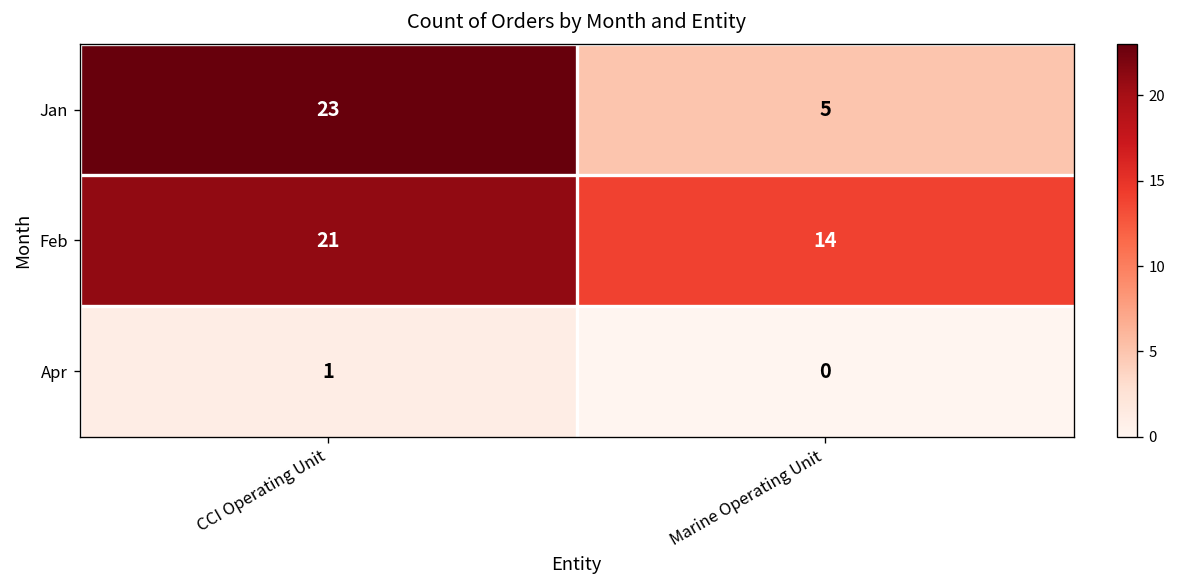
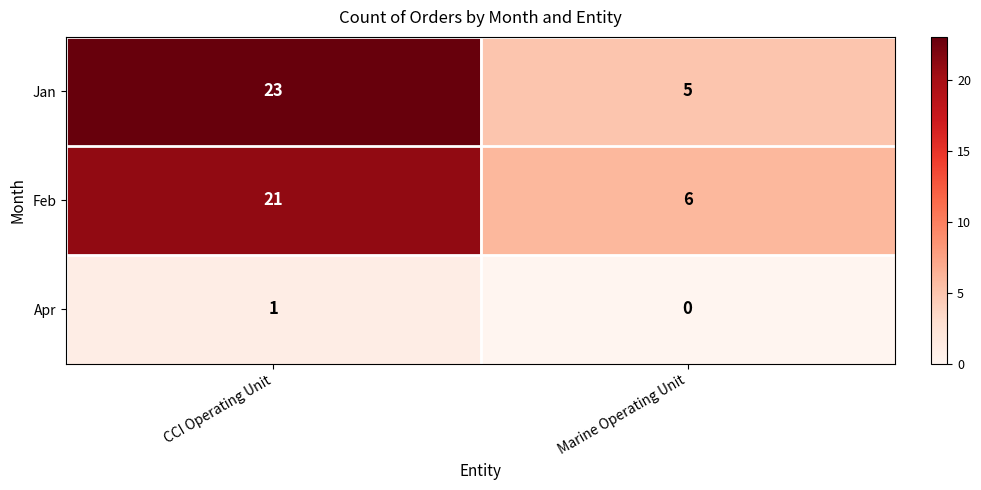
Feb, Marine Operating Unit: 14 -> 6
